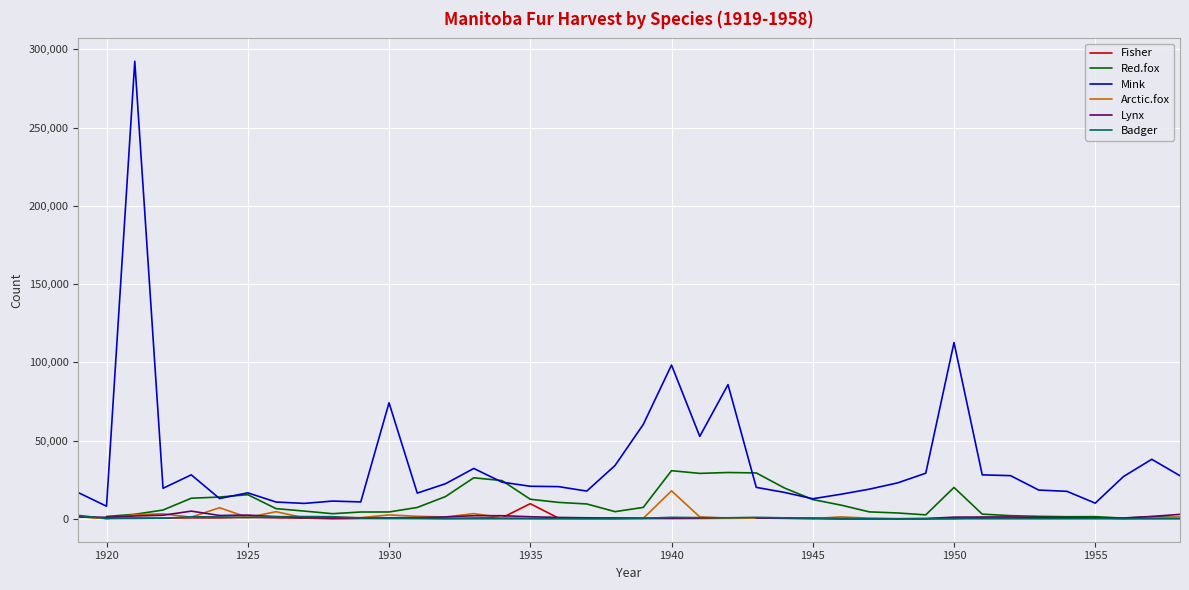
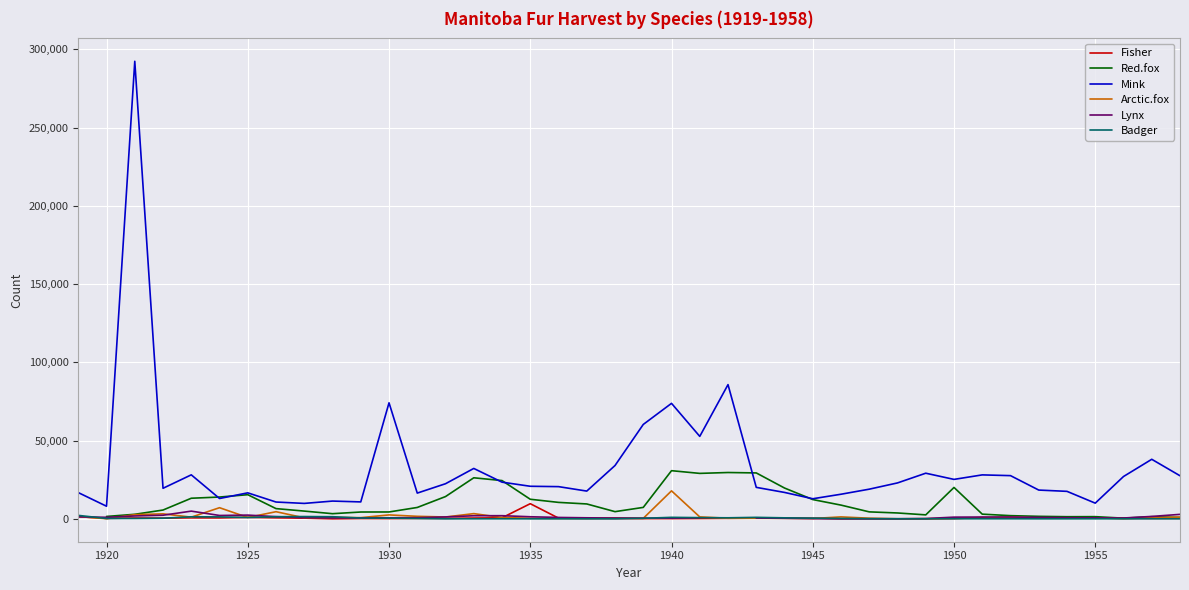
Mink, 1940: 98,000 -> 74,000
Mink, 1950: 113,000 -> 25,000
